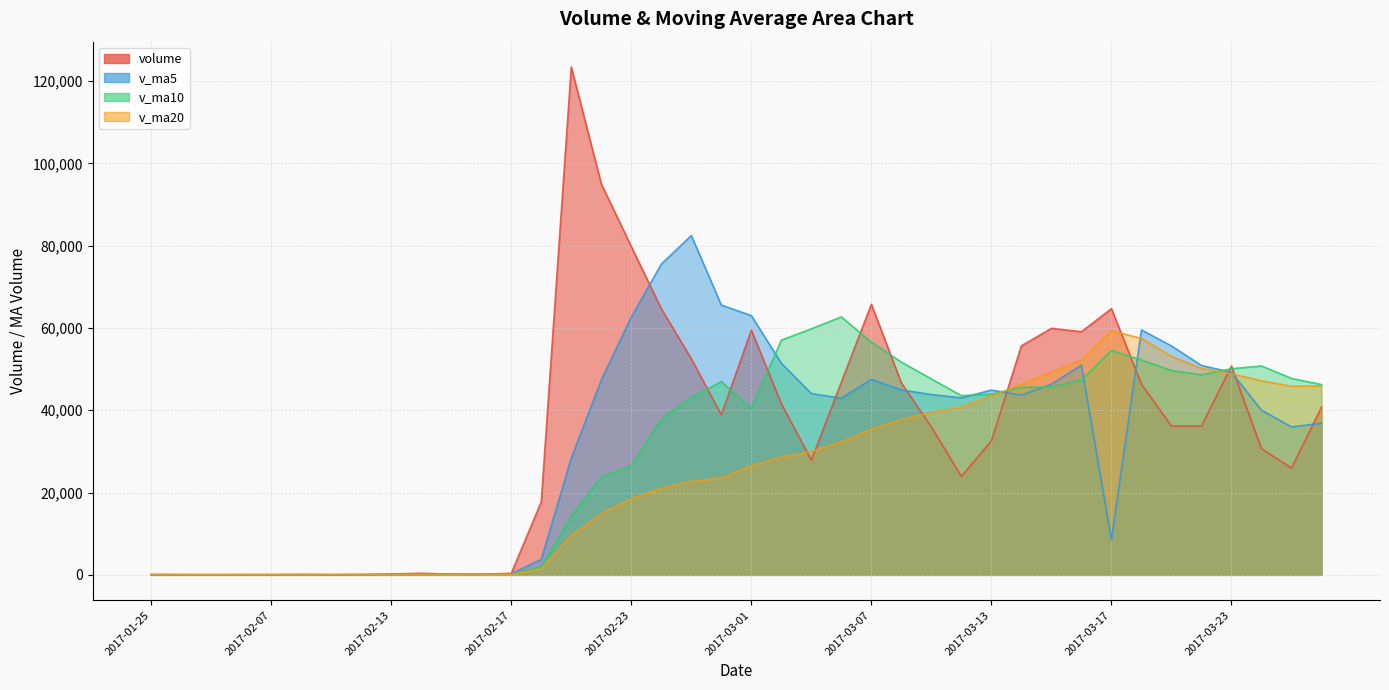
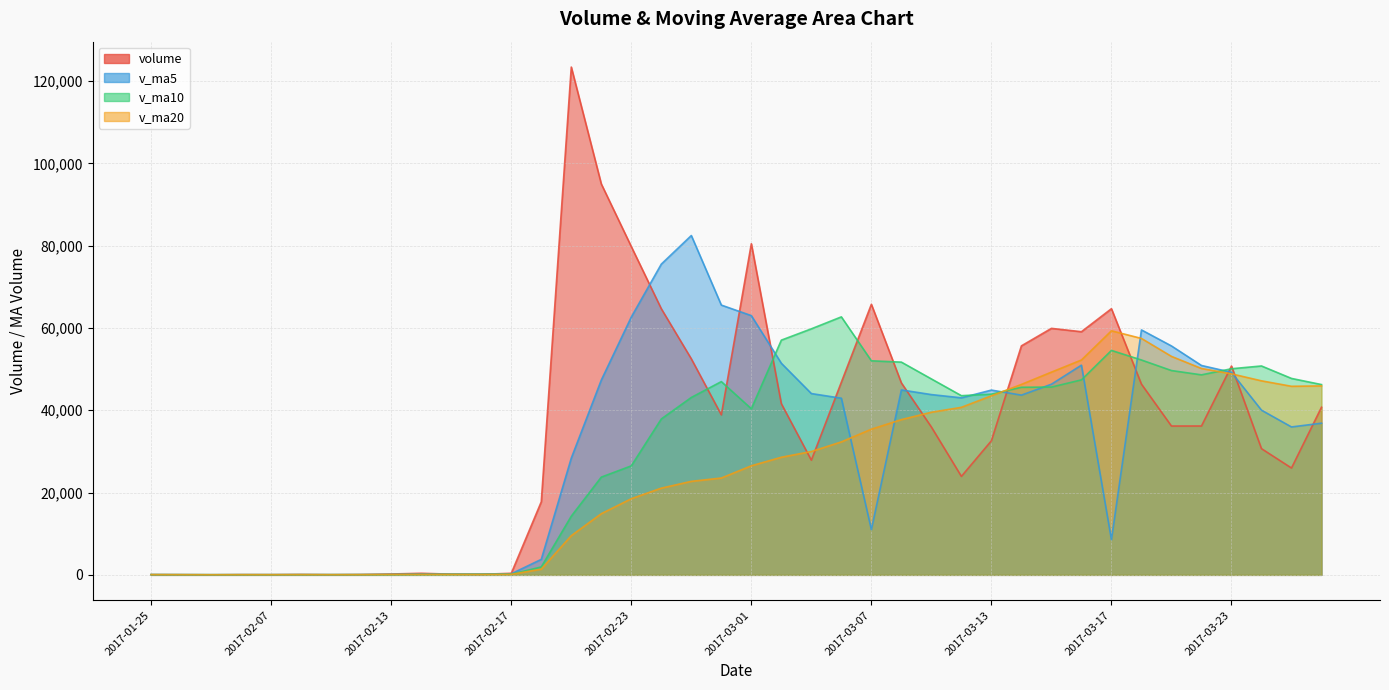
volume, 2017-03-01: 59,000 -> 80,000
v_ma5, 2017-03-07: 47,000 -> 11,000
v_ma10, 2017-03-07: 57,000 -> 52,000
